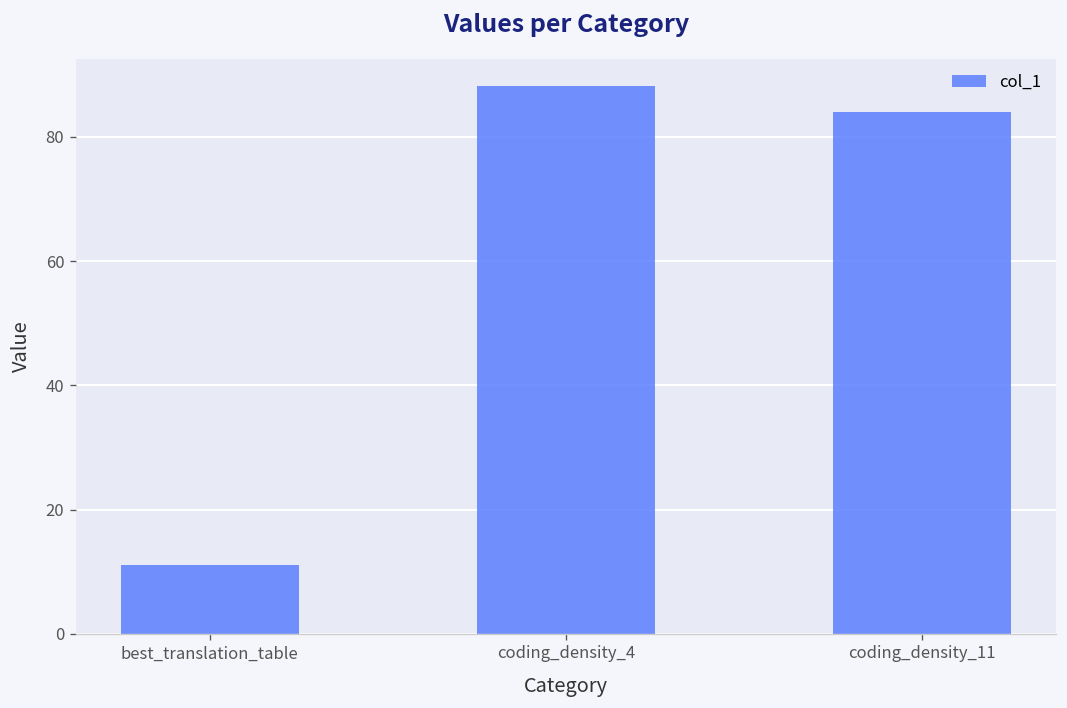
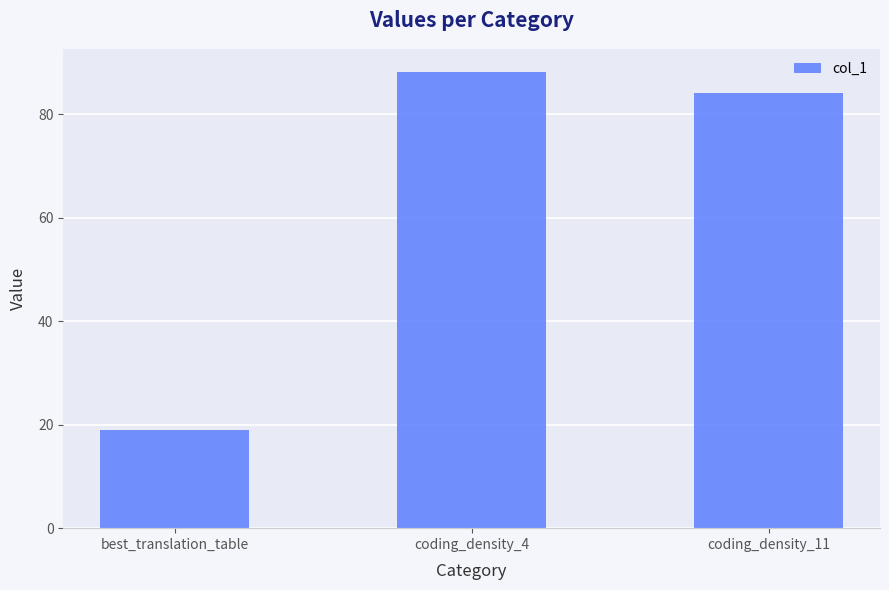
best_translation_table: 11 -> 19
